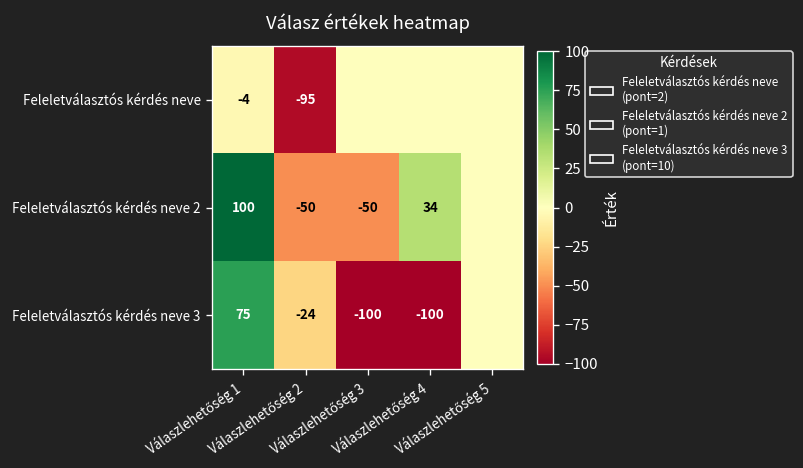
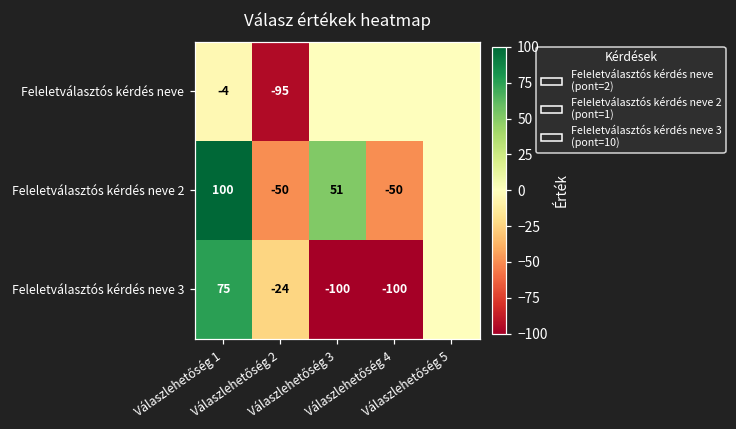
Feleletválasztós kérdés neve 2, Válaszlehetőség 3: -50 -> 51
Feleletválasztós kérdés neve 2, Válaszlehetőség 4: 34 -> -50
